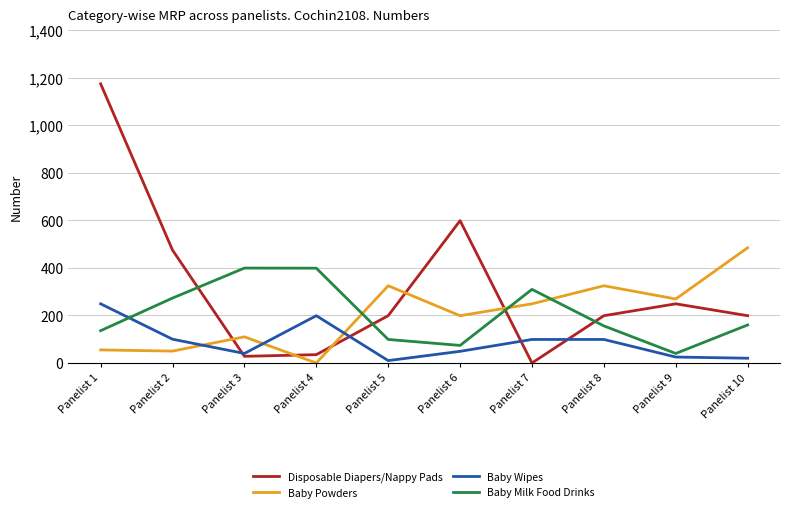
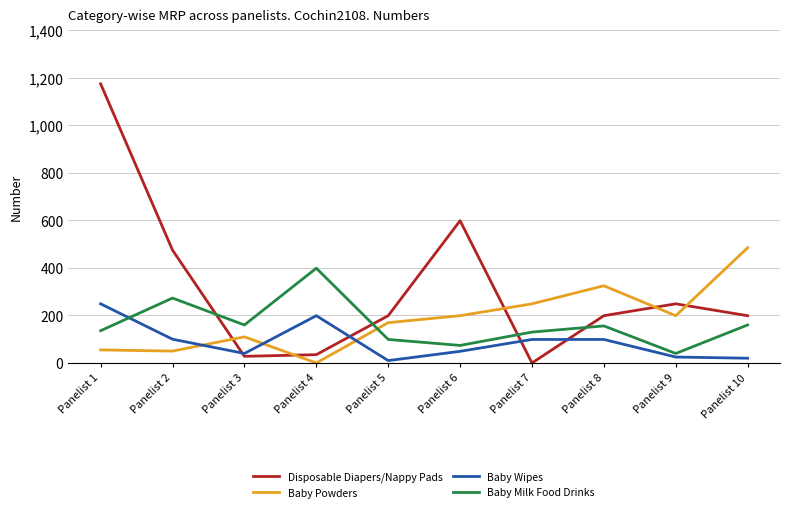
Baby Milk Food Drinks, Panelist 3: 400 -> 160
Baby Powders, Panelist 5: 330 -> 170
Baby Milk Food Drinks, Panelist 7: 310 -> 130
Baby Powders, Panelist 9: 270 -> 200
